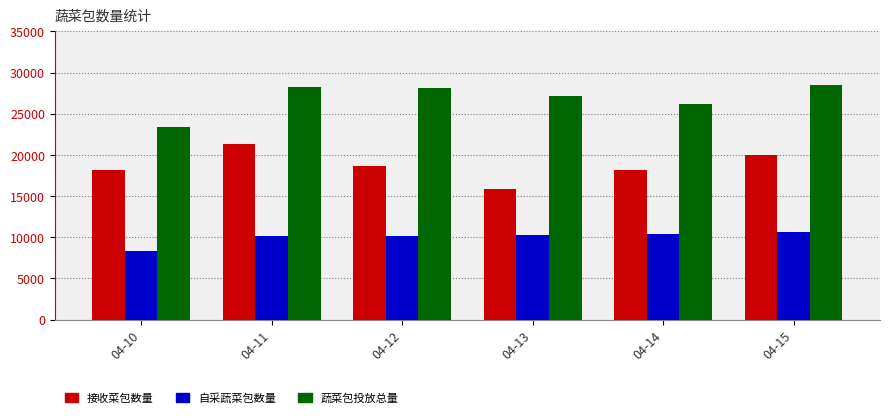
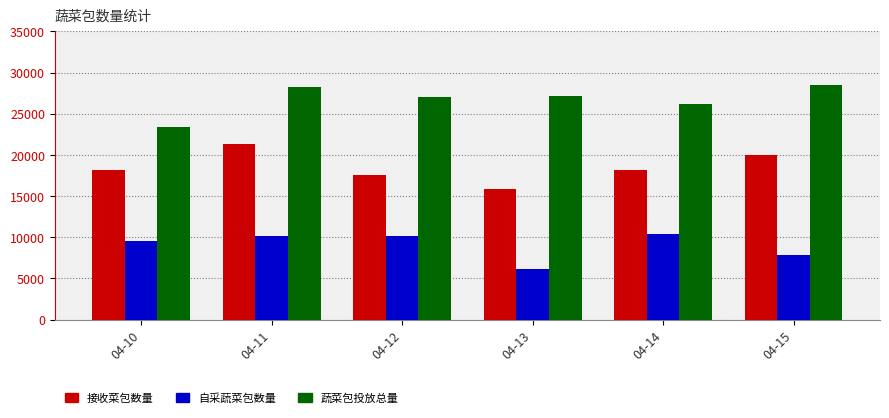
自采蔬菜包数量, 04-10: 8000 -> 10000
接收菜包数量, 04-12: 19000 -> 18000
蔬菜包投放总量, 04-12: 28000 -> 27000
自采蔬菜包数量, 04-13: 10000 -> 6000
自采蔬菜包数量, 04-15: 11000 -> 8000
